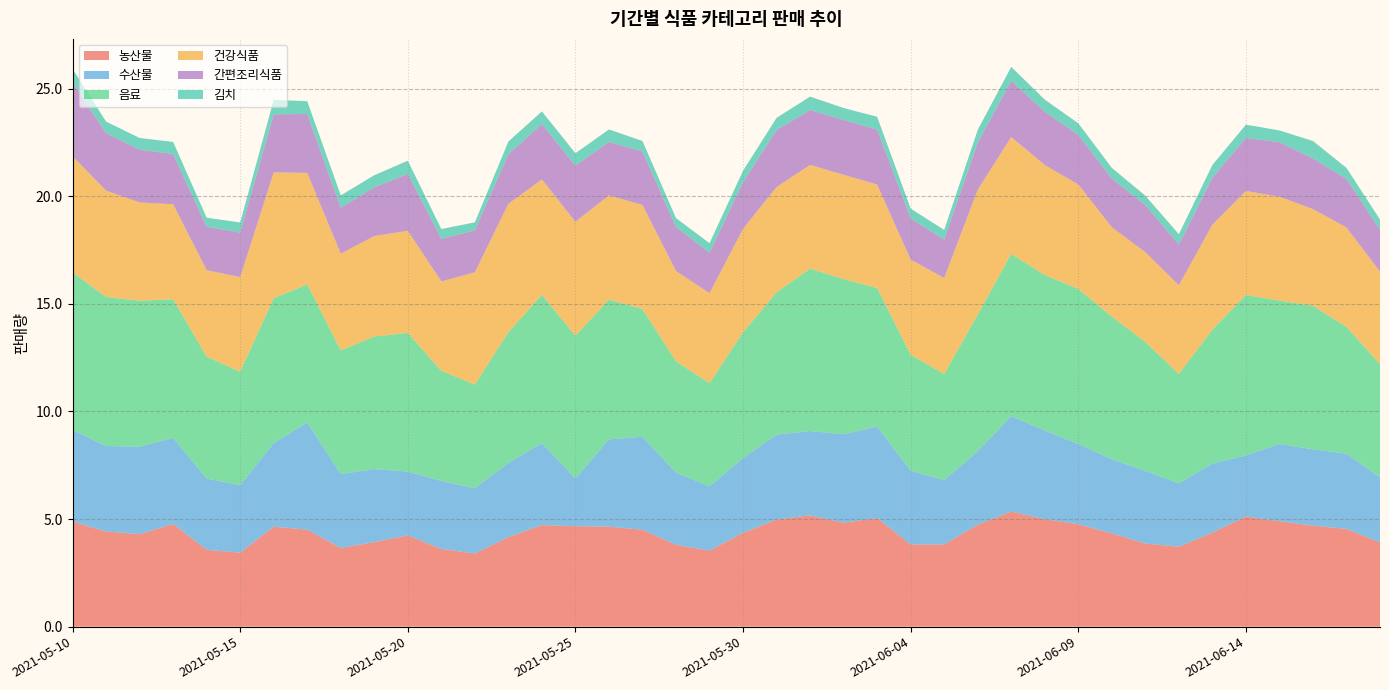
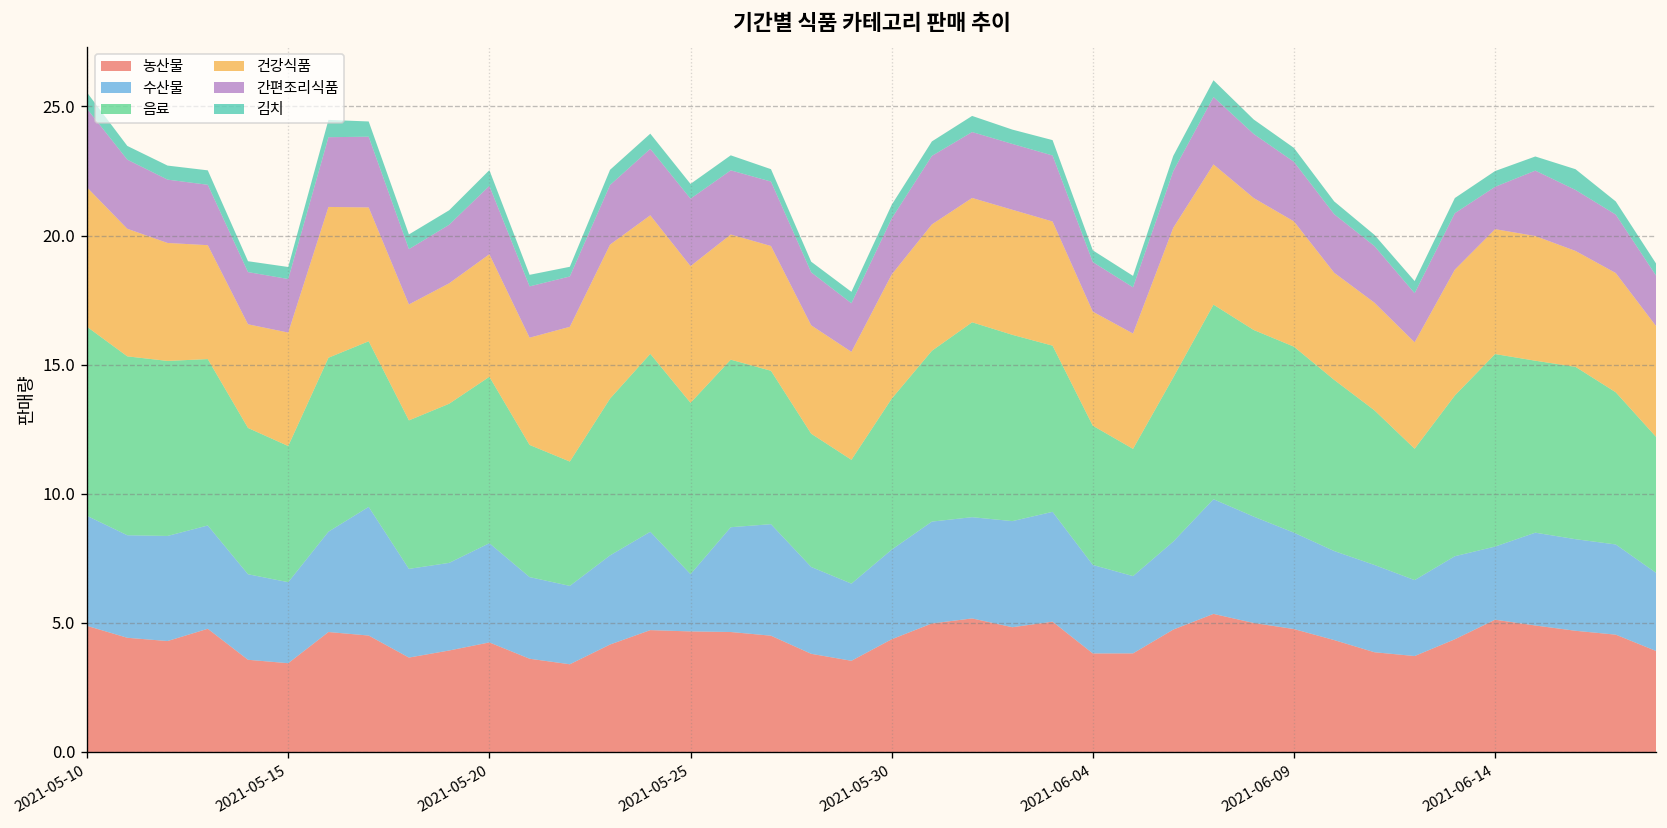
간편조리식품, 2021-05-10: 3.4 -> 3.0
수산물, 2021-05-20: 3.0 -> 3.8
간편조리식품, 2021-06-14: 2.5 -> 1.6
